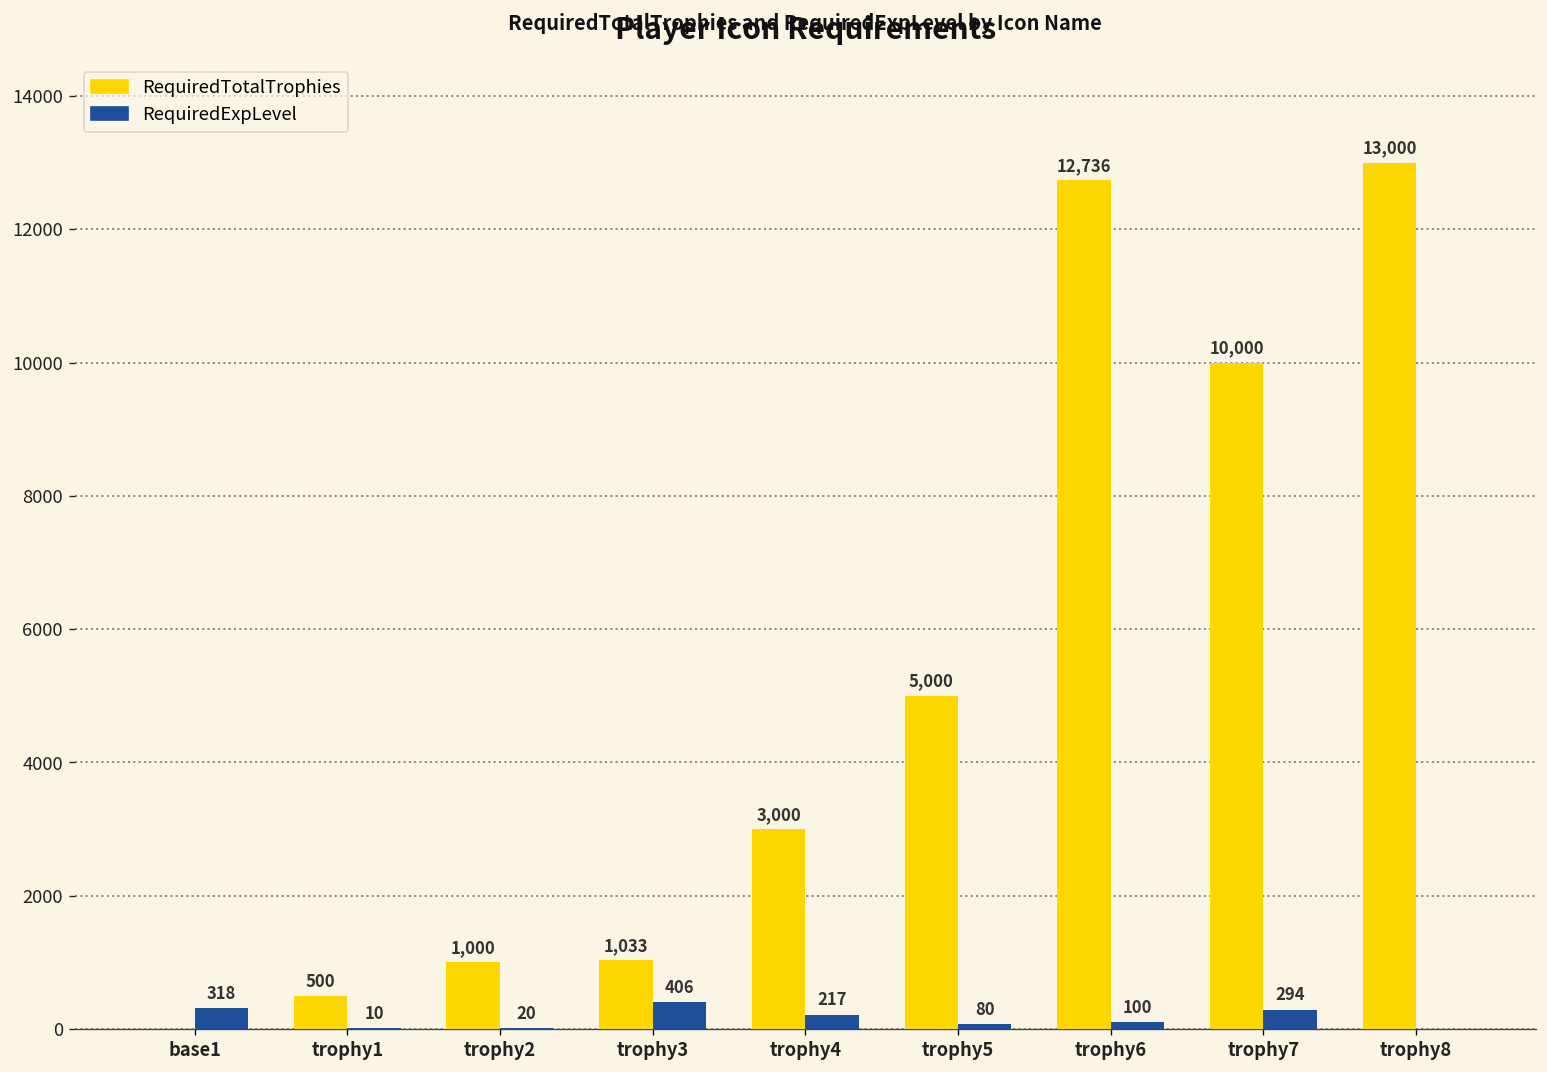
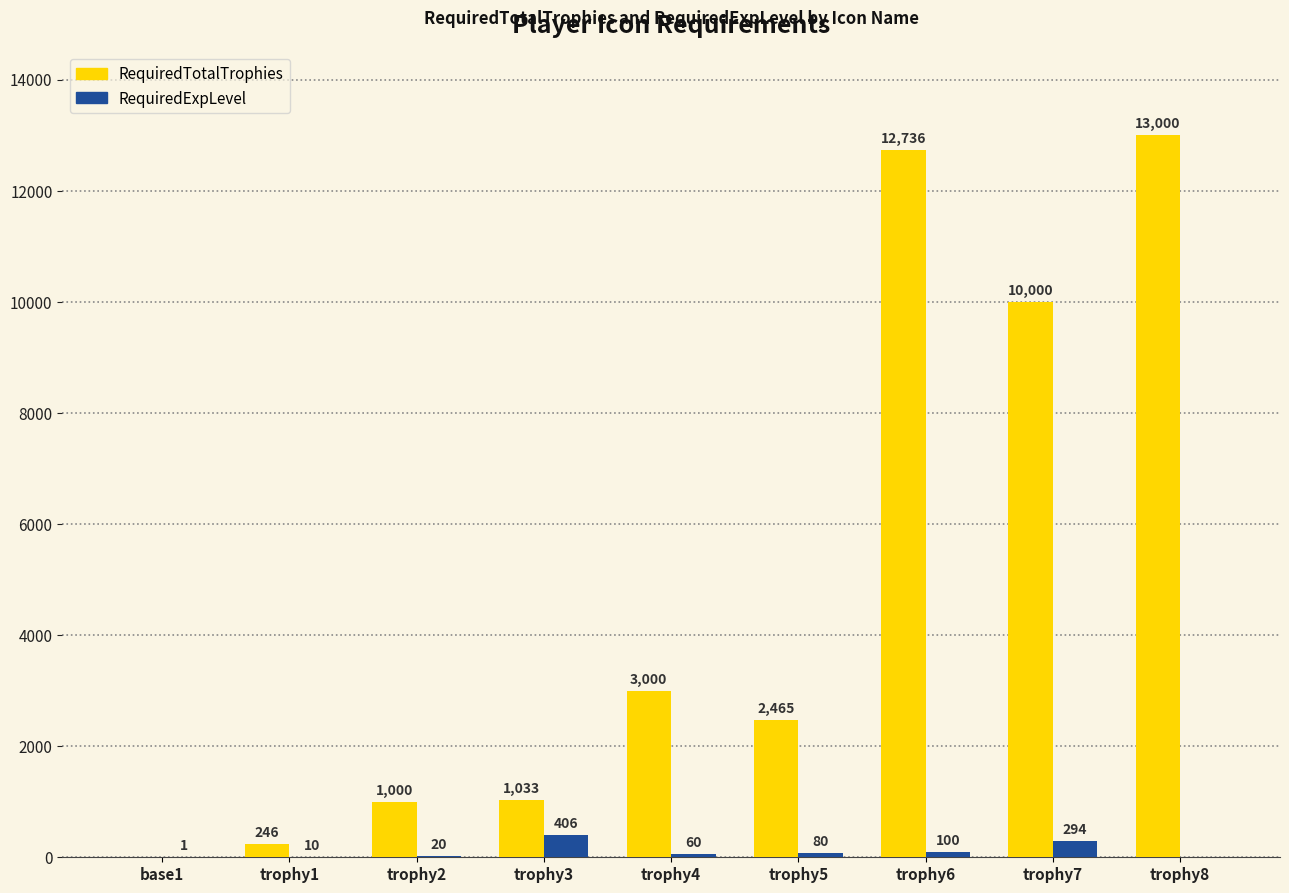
RequiredExpLevel, base1: 318 -> 1
RequiredTotalTrophies, trophy1: 500 -> 246
RequiredExpLevel, trophy4: 217 -> 60
RequiredTotalTrophies, trophy5: 5,000 -> 2,465
